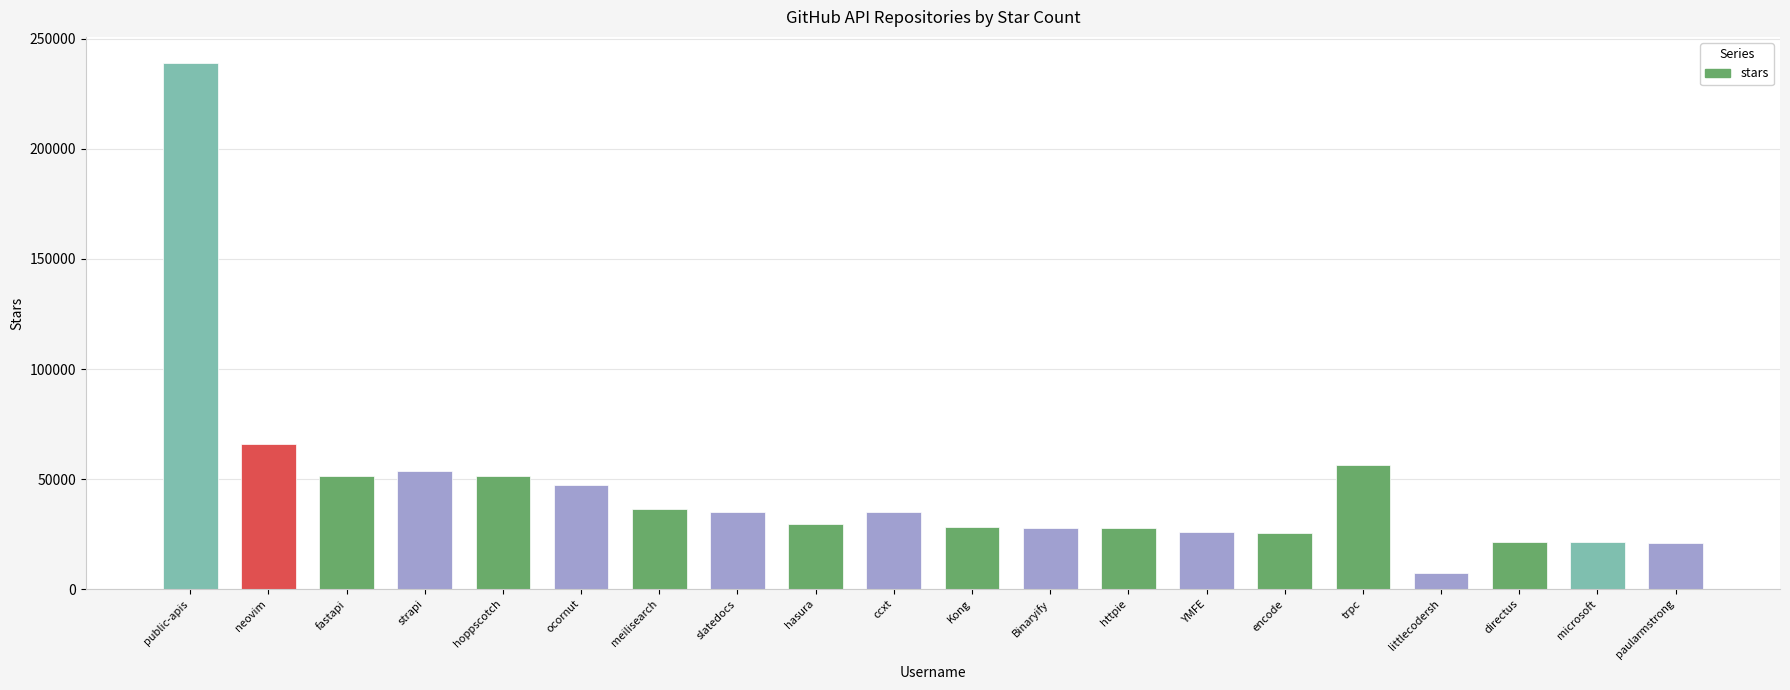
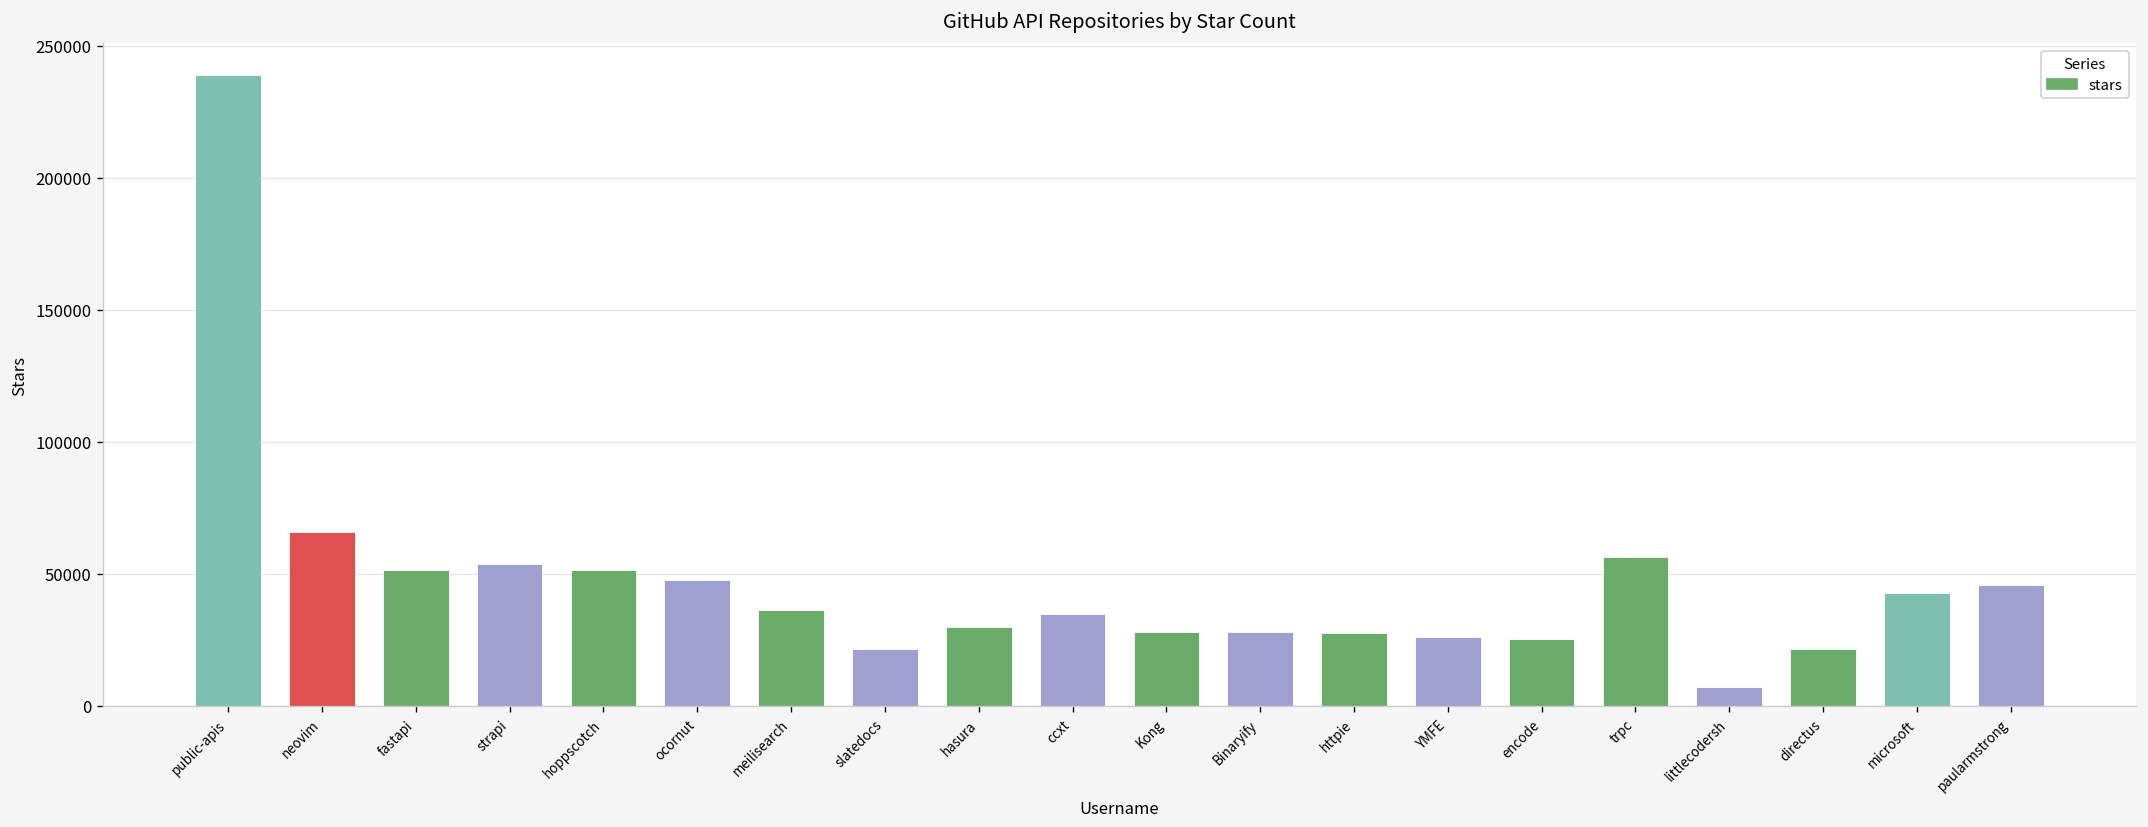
slatedocs: 35000 -> 22000
microsoft: 21000 -> 43000
paularmstrong: 21000 -> 46000
